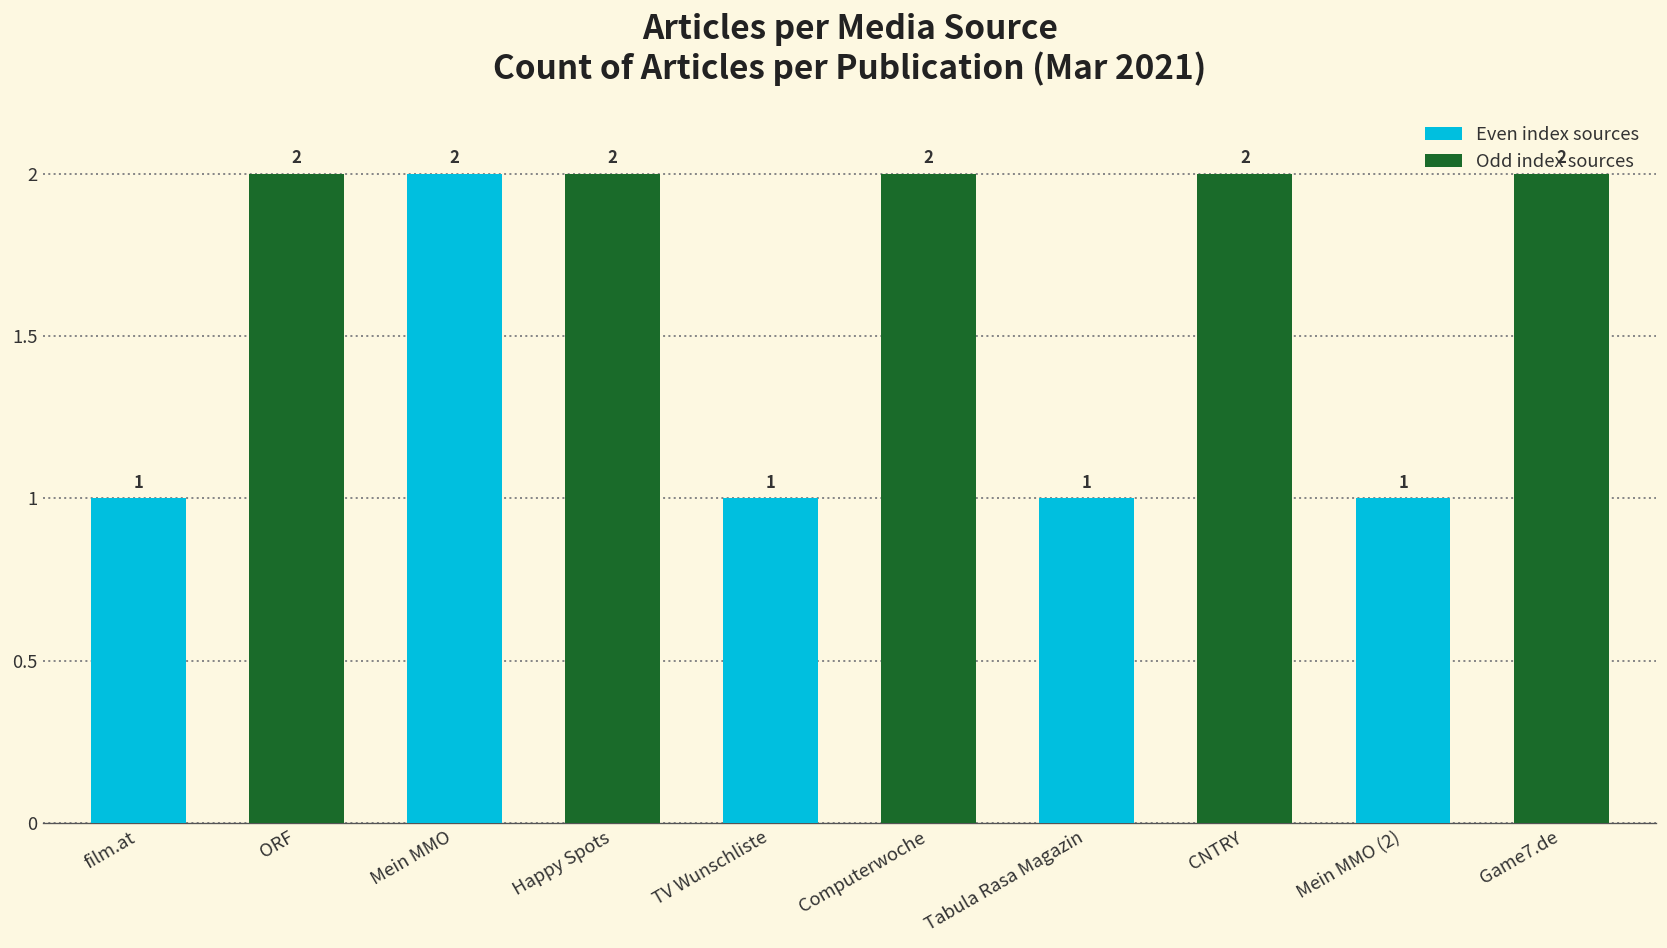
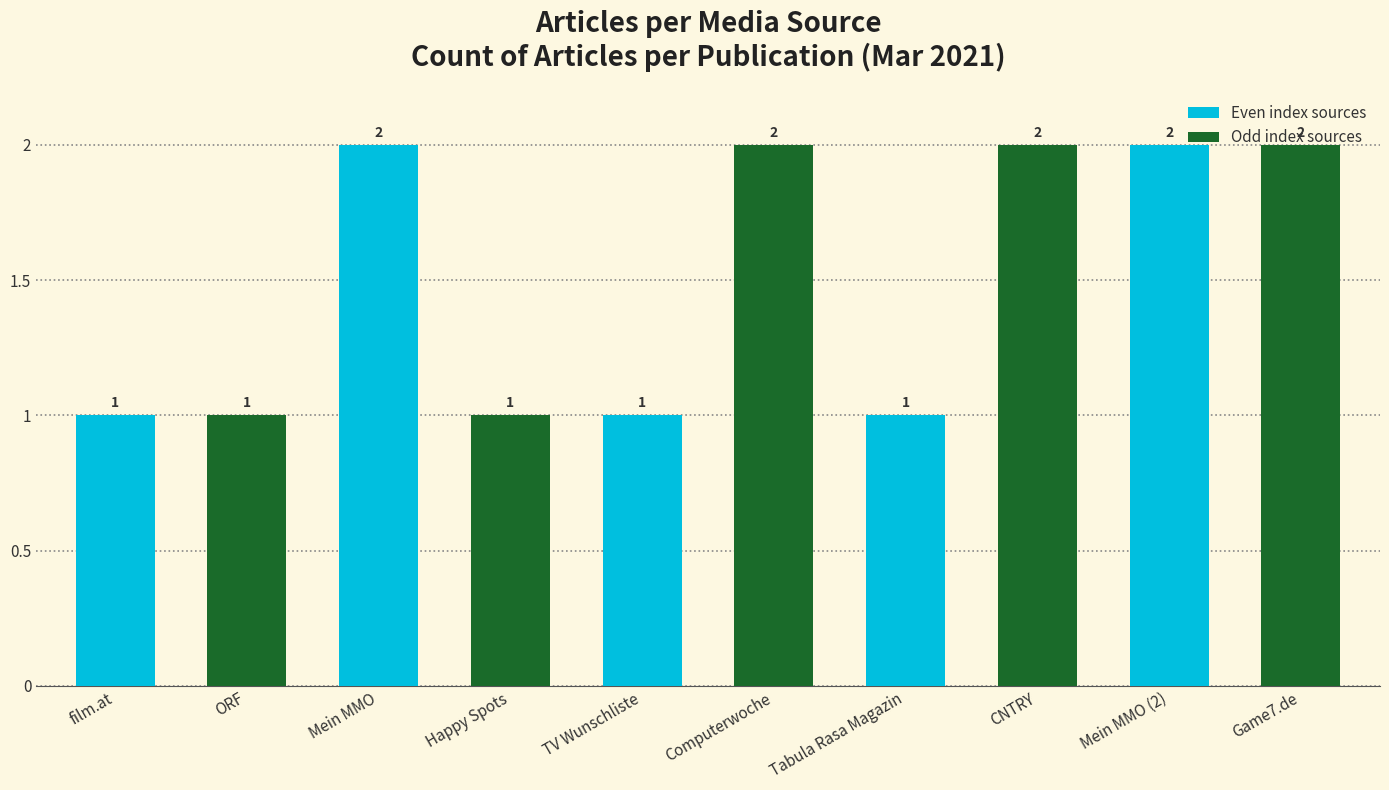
ORF: 2 -> 1
Happy Spots: 2 -> 1
Mein MMO (2): 1 -> 2
